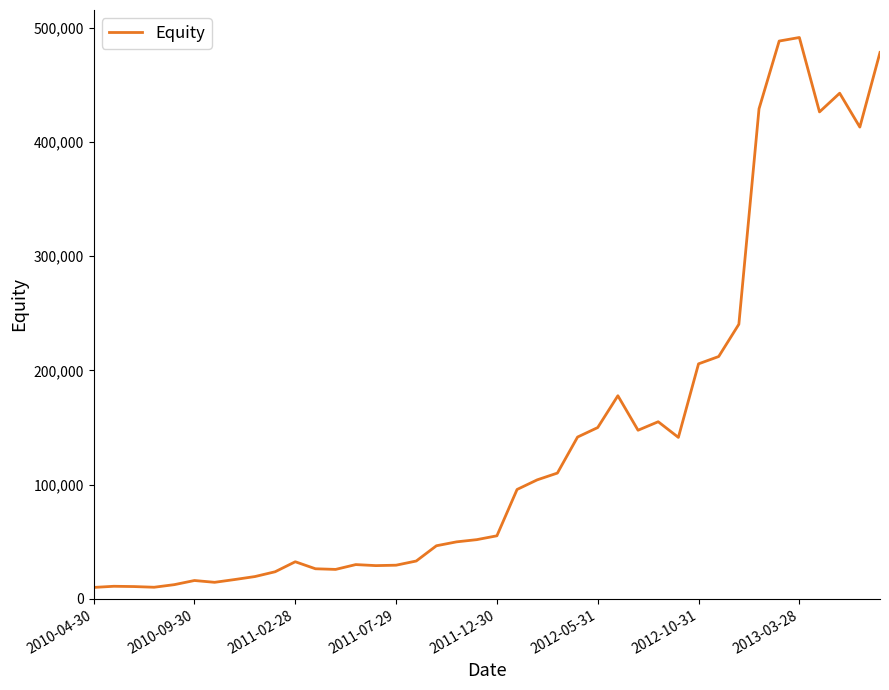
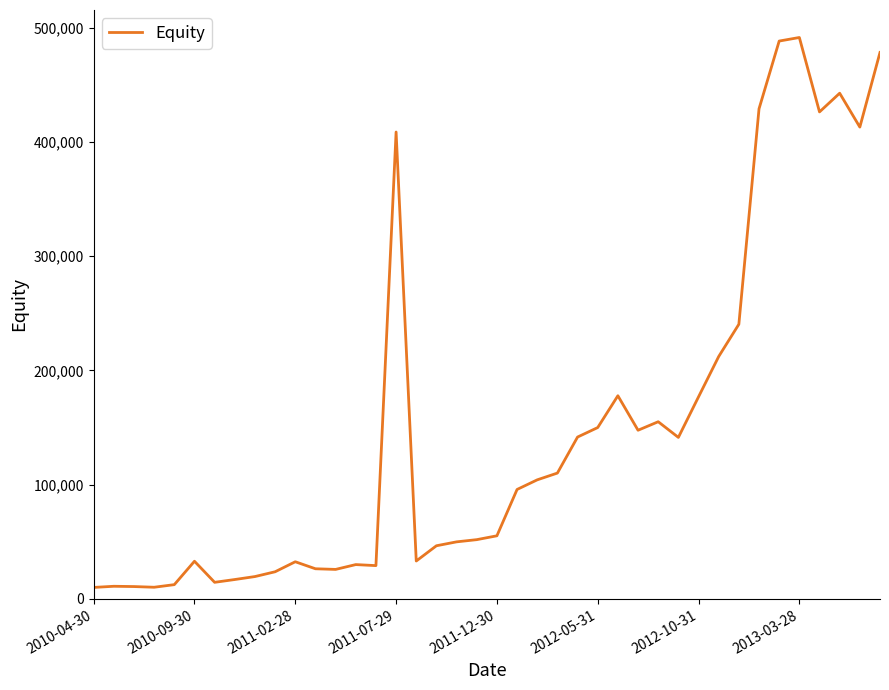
2010-09-30: 16,000 -> 33,000
2011-07-29: 29,000 -> 409,000
2012-10-31: 206,000 -> 177,000
